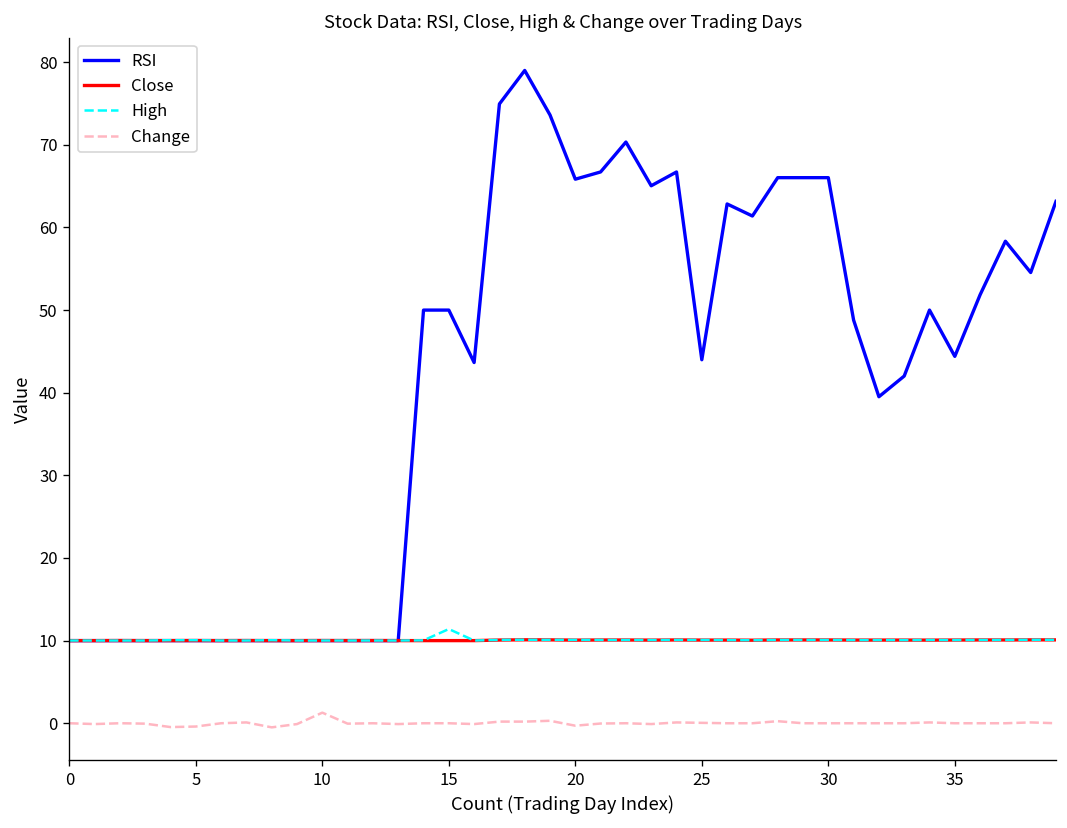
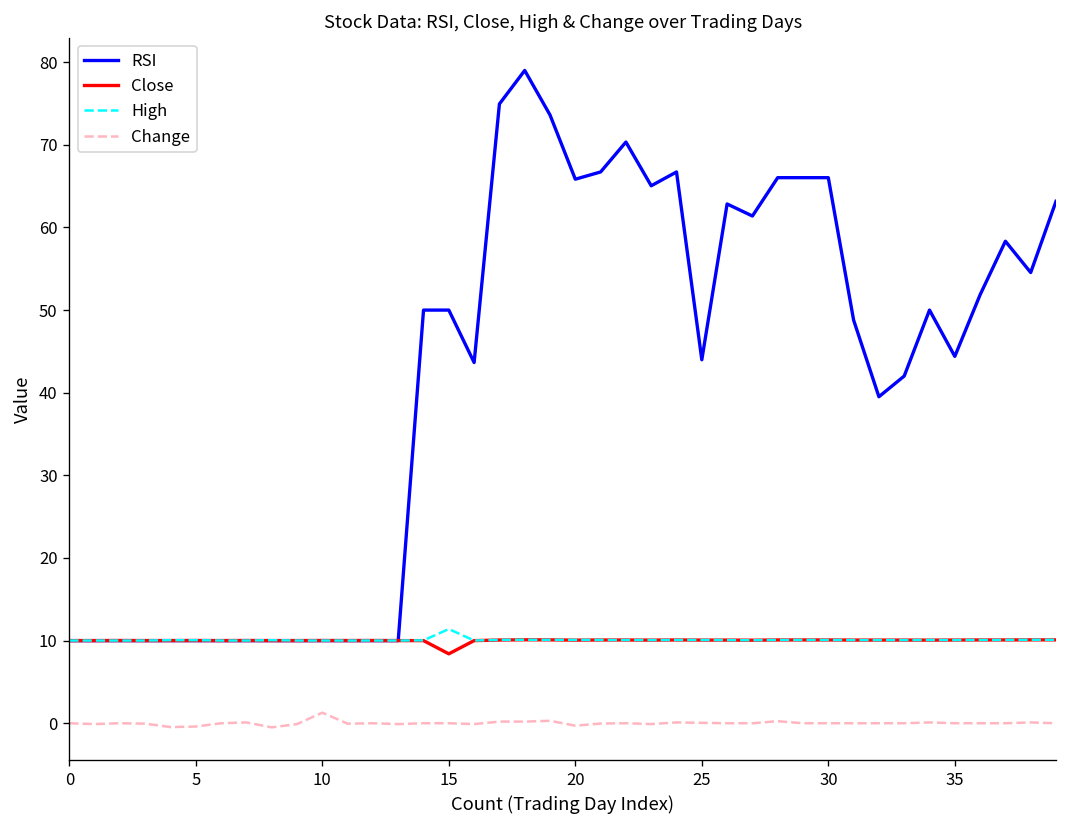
Close, 15: 10 -> 8
